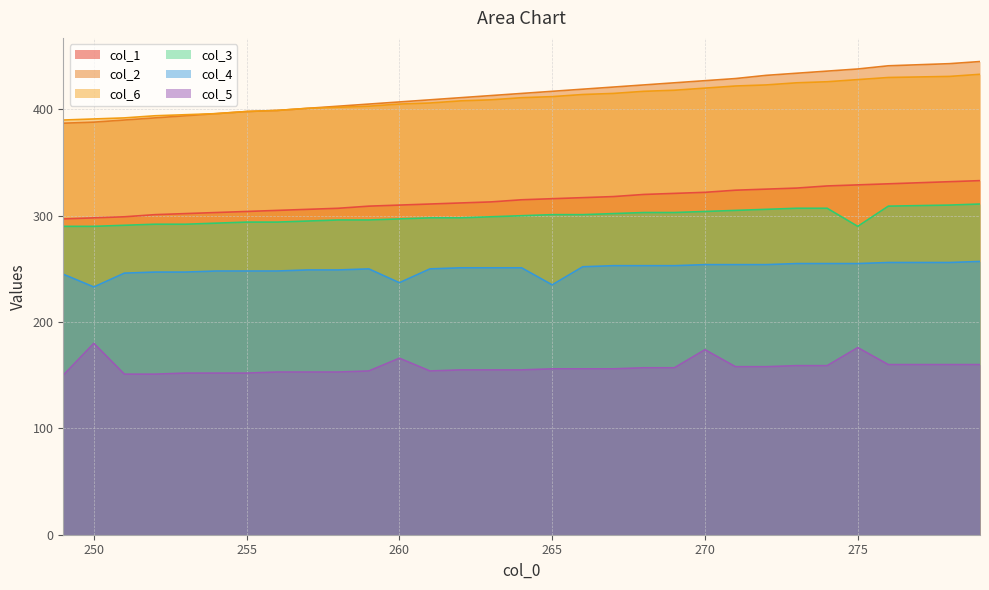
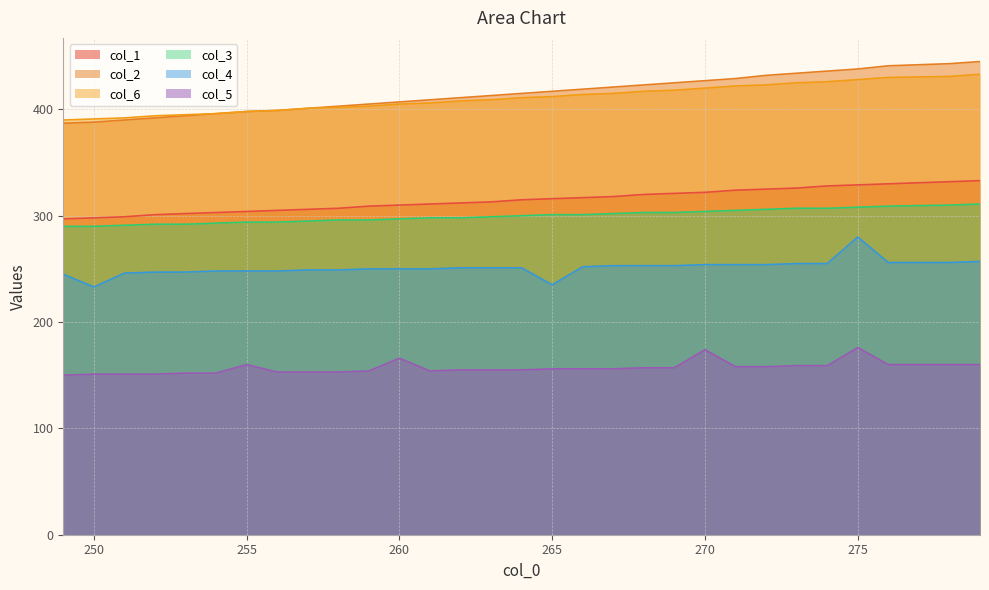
col_5, 250: 180 -> 151
col_5, 255: 152 -> 160
col_4, 260: 237 -> 250
col_3, 275: 290 -> 308
col_4, 275: 255 -> 280
